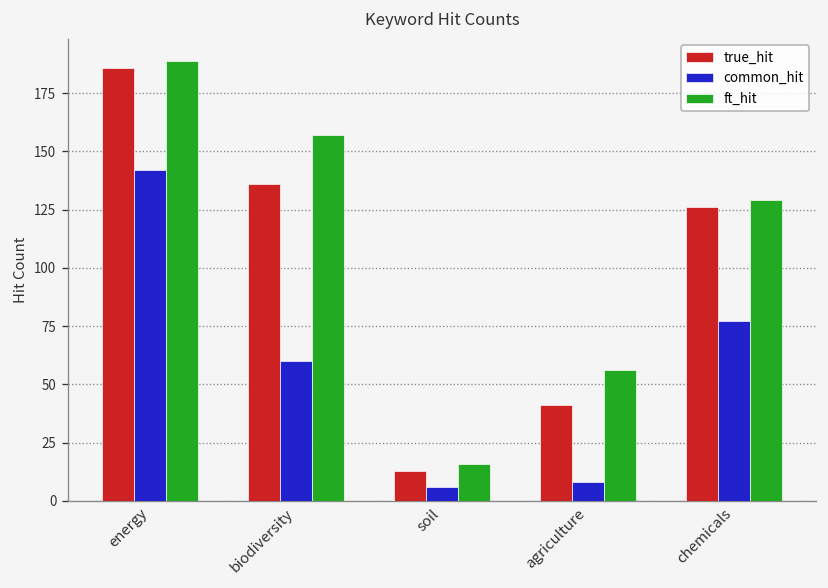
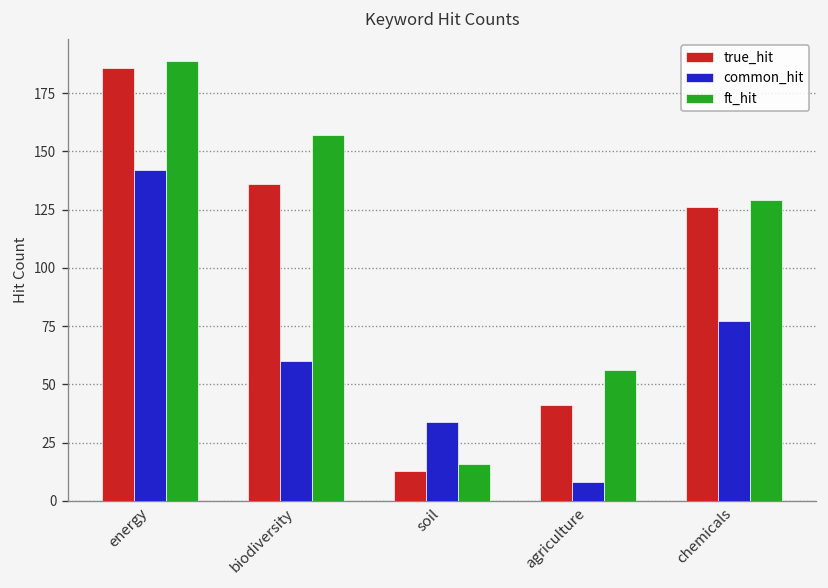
common_hit, soil: 6 -> 34
